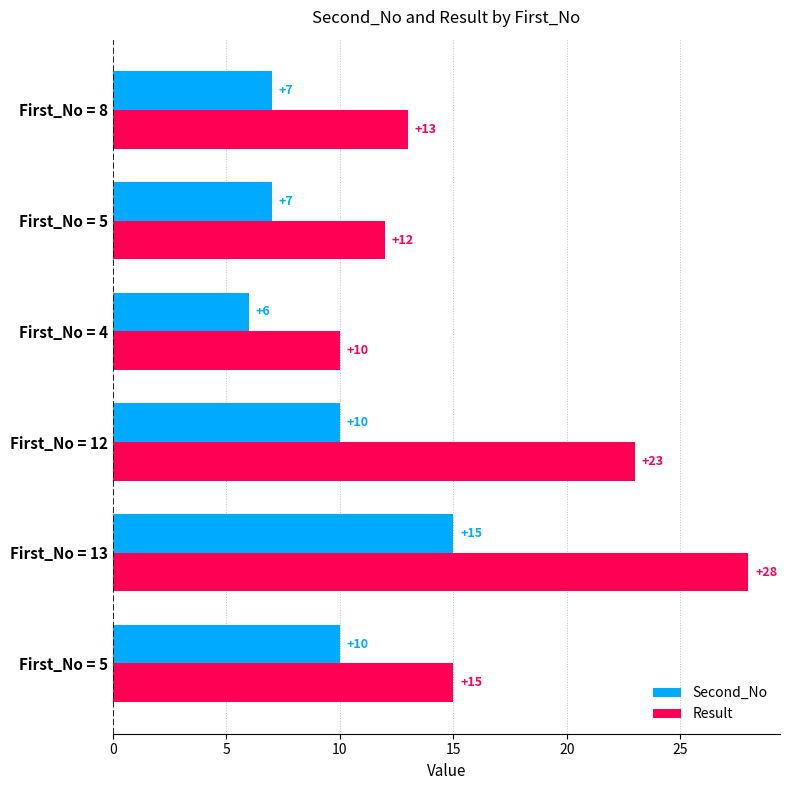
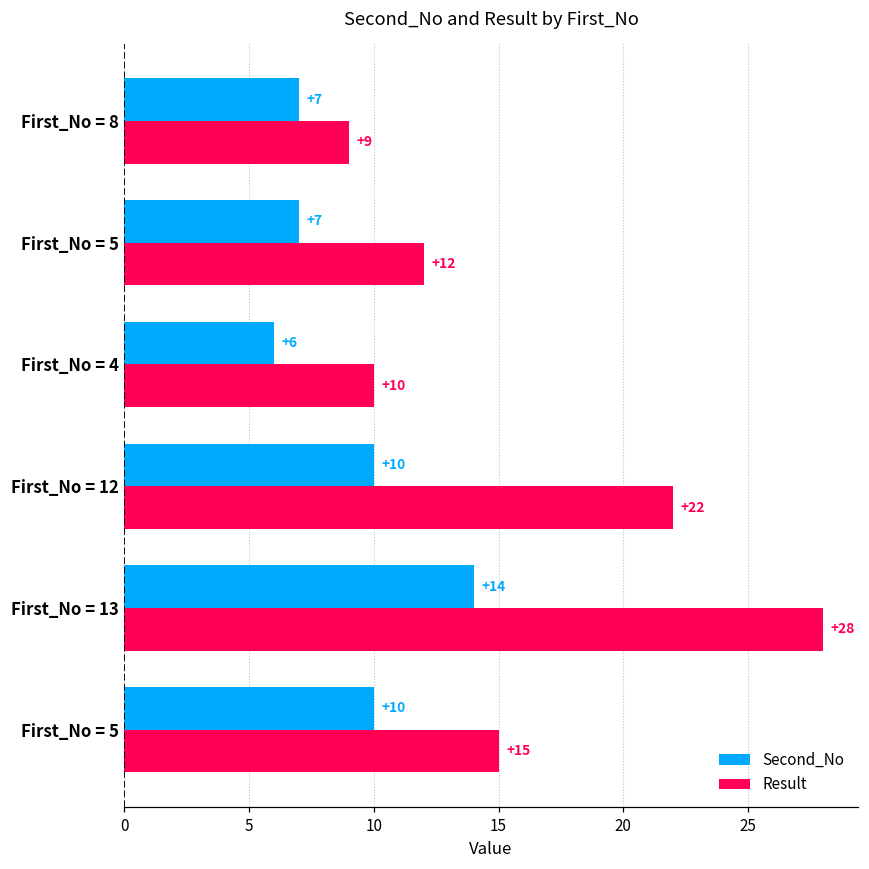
Result, First_No = 8: +13 -> +9
Result, First_No = 12: +23 -> +22
Second_No, First_No = 13: +15 -> +14
